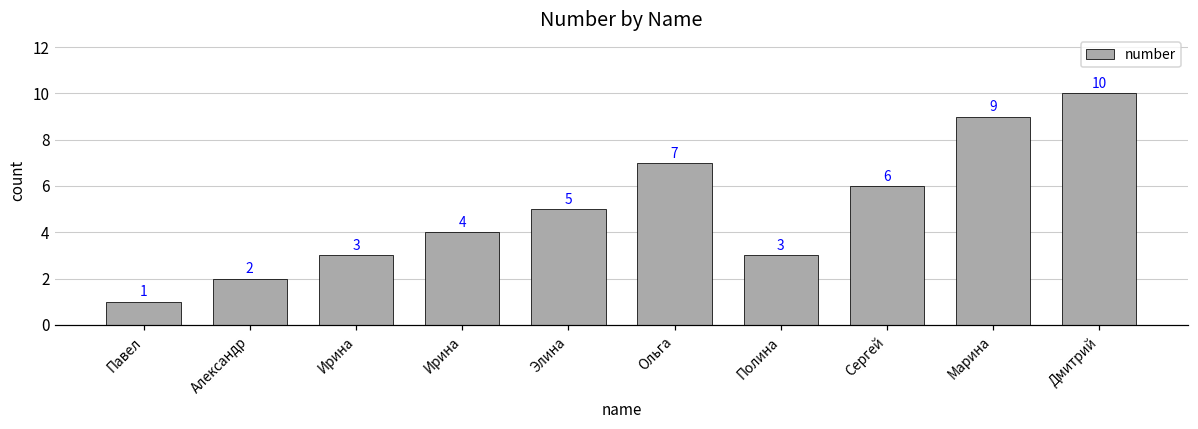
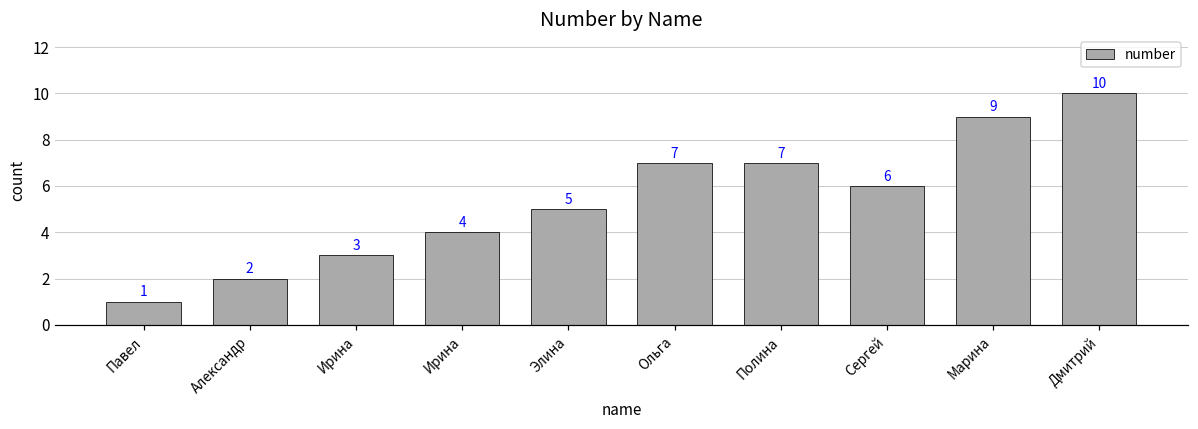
Полина: 3 -> 7
